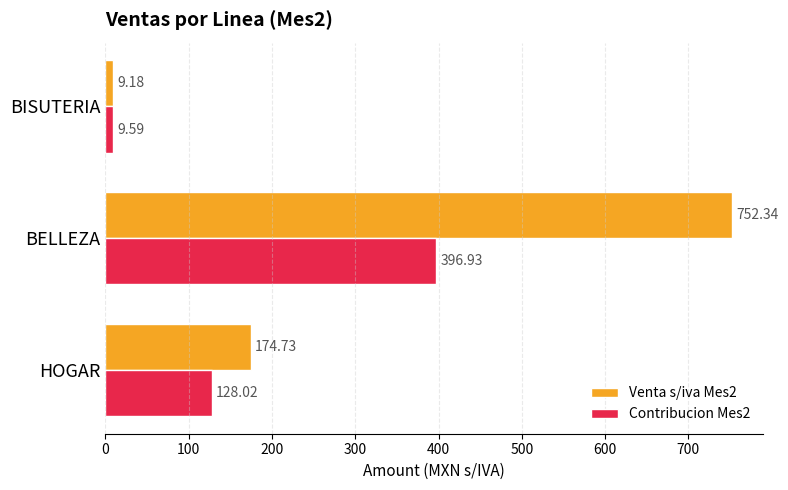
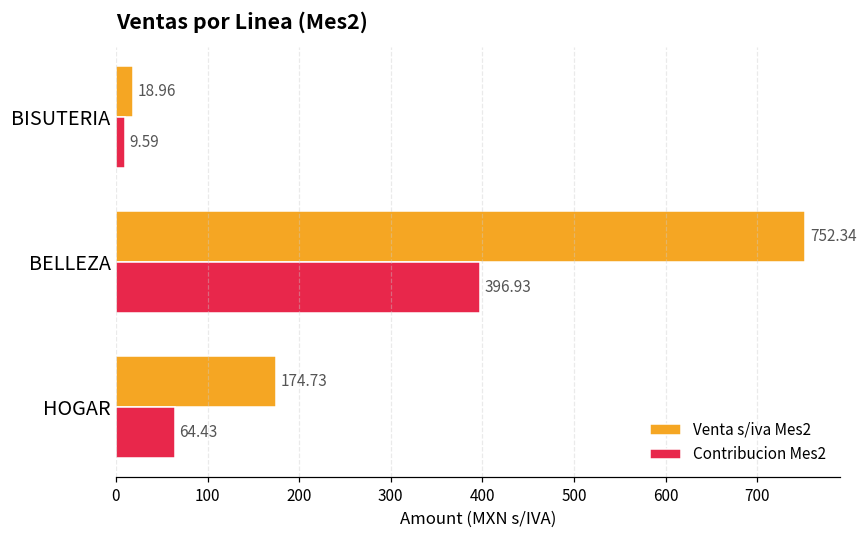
Venta s/iva Mes2, BISUTERIA: 9.18 -> 18.96
Contribucion Mes2, HOGAR: 128.02 -> 64.43
